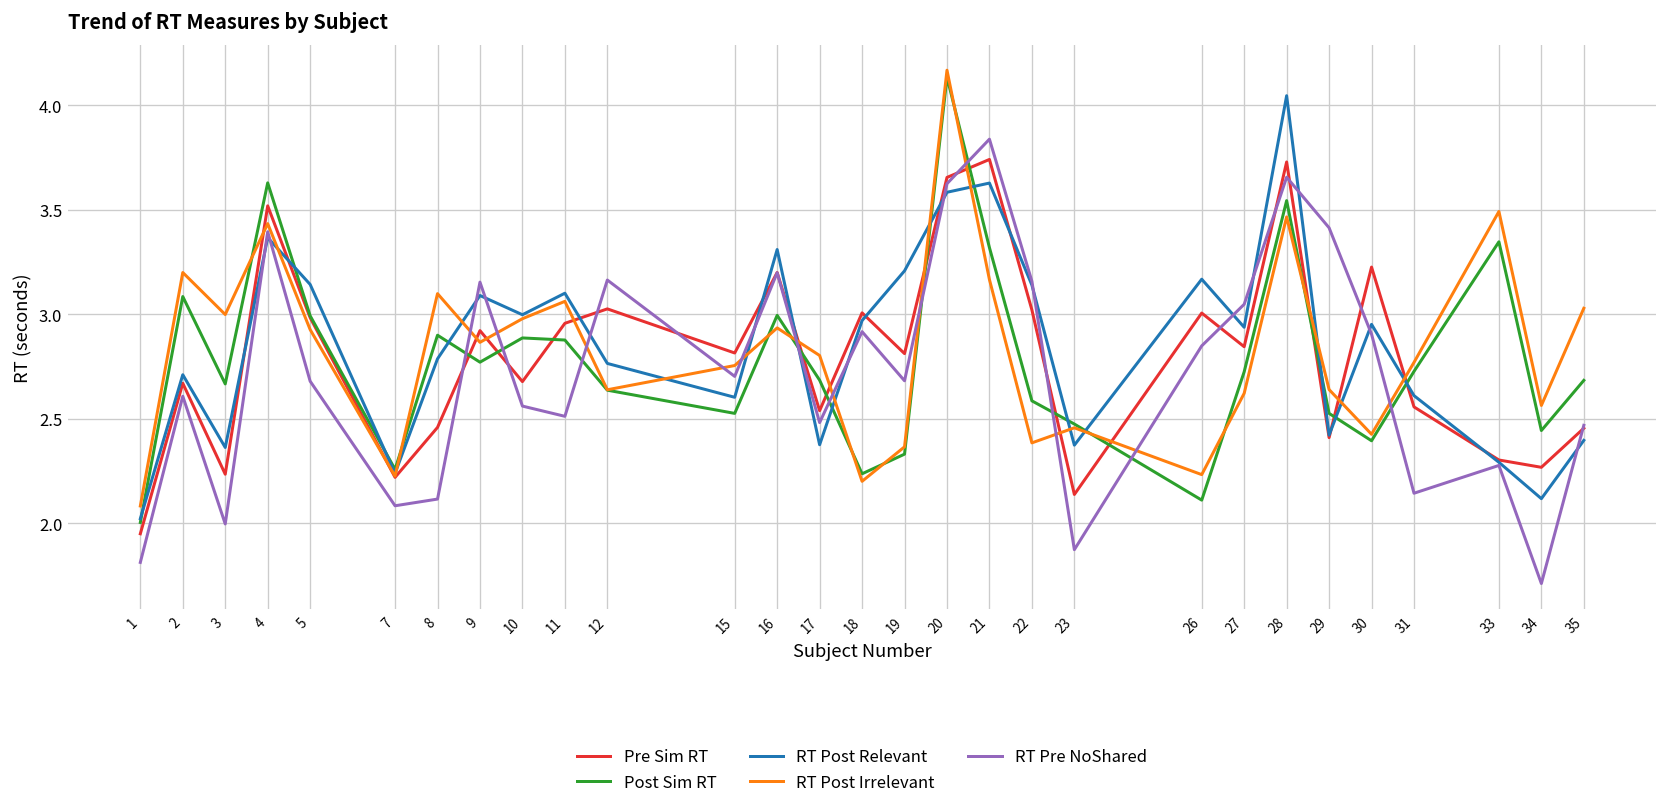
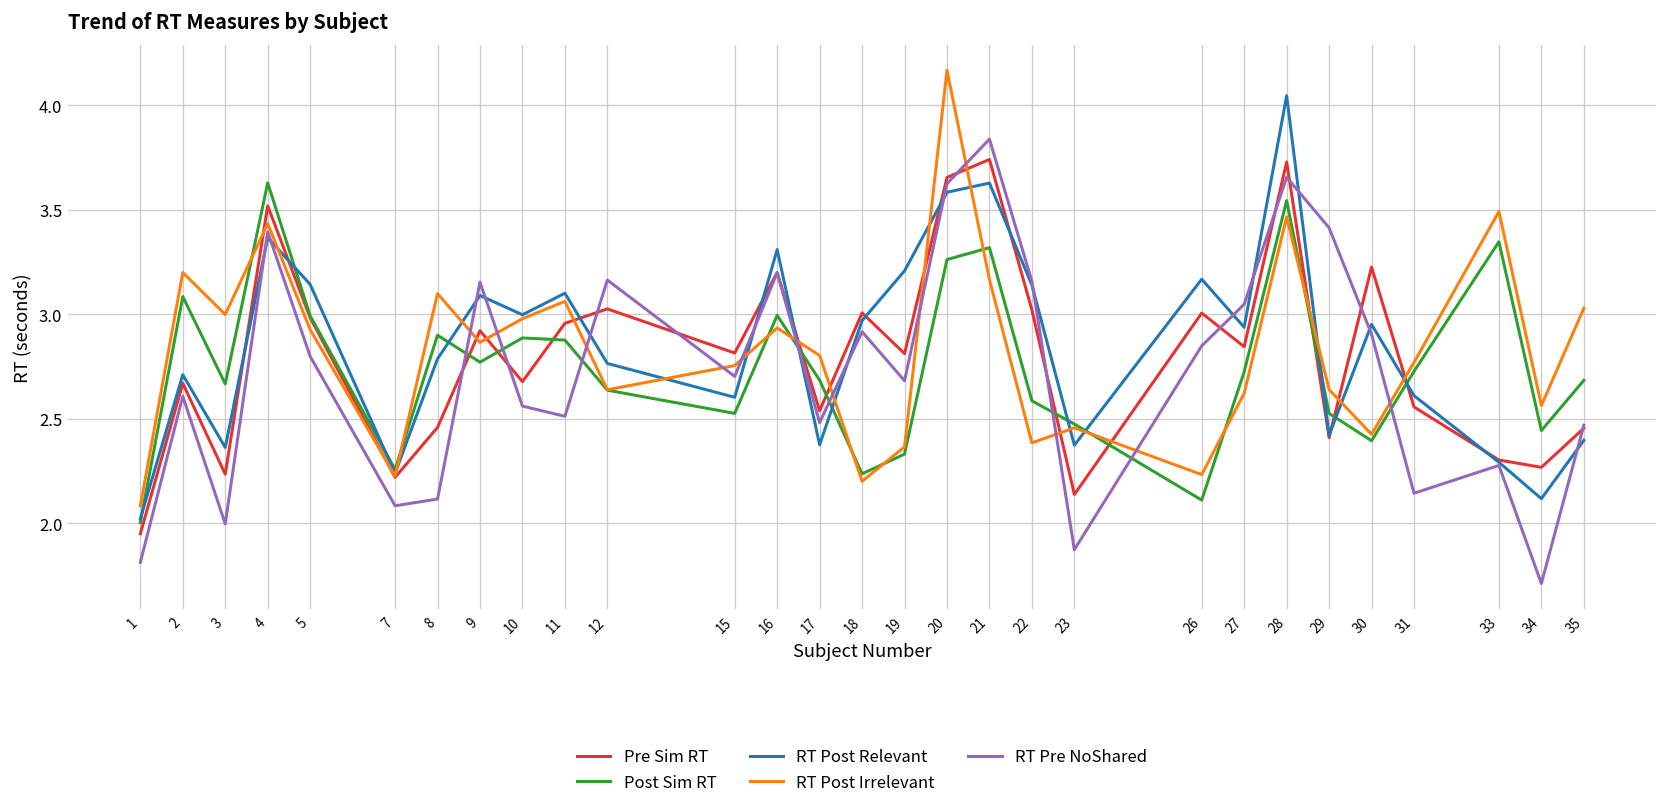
RT Pre NoShared, 5: 2.68 -> 2.80
Post Sim RT, 20: 4.13 -> 3.26
